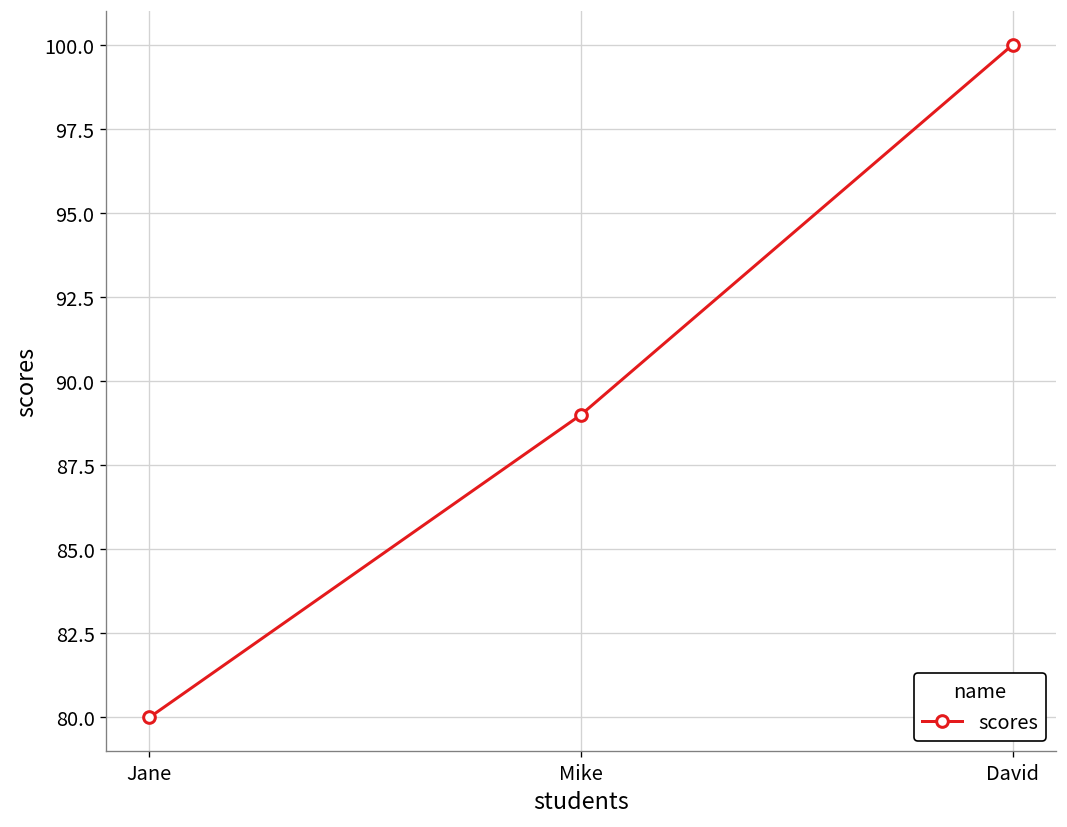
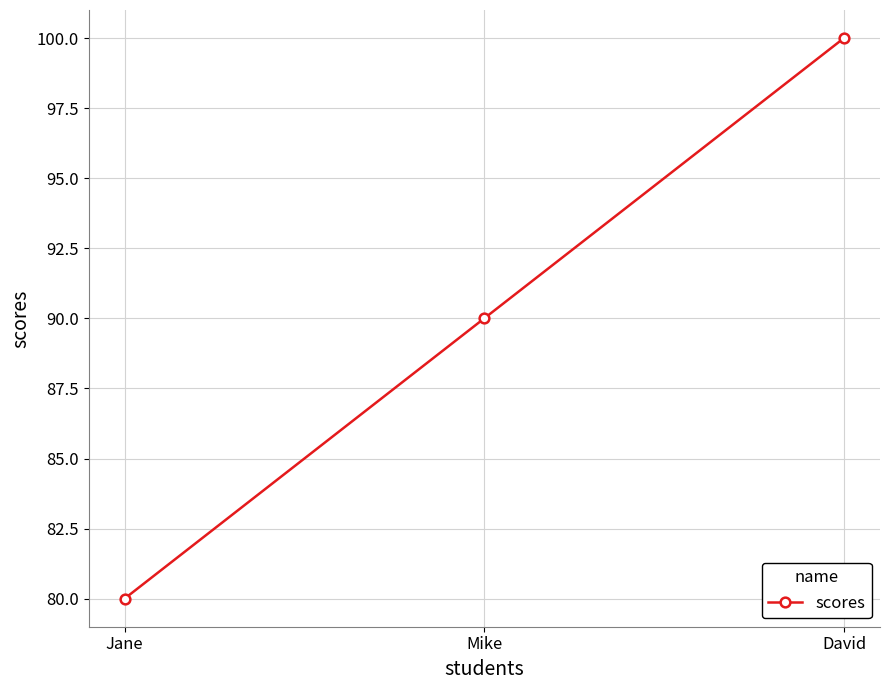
Mike: 89 -> 90
